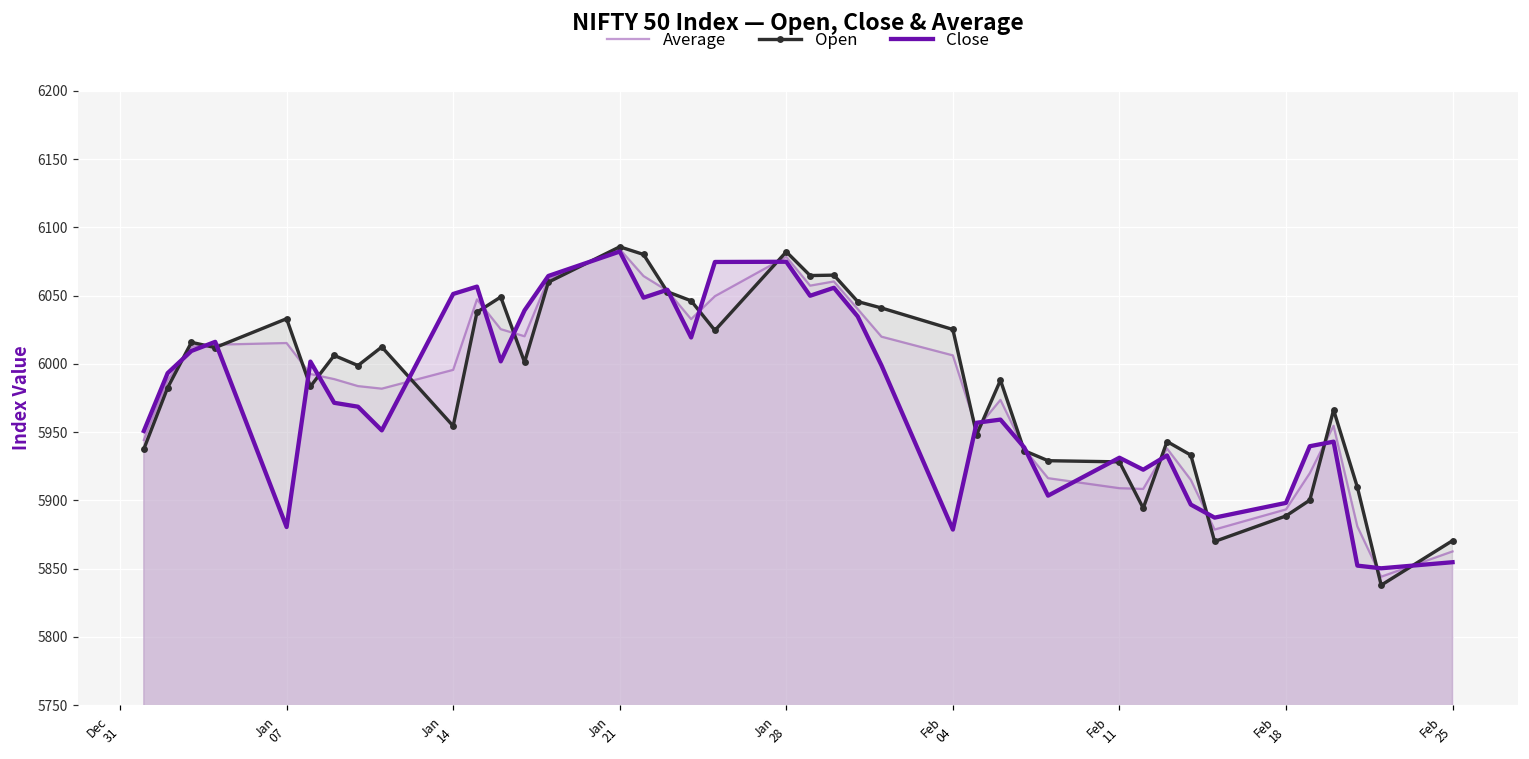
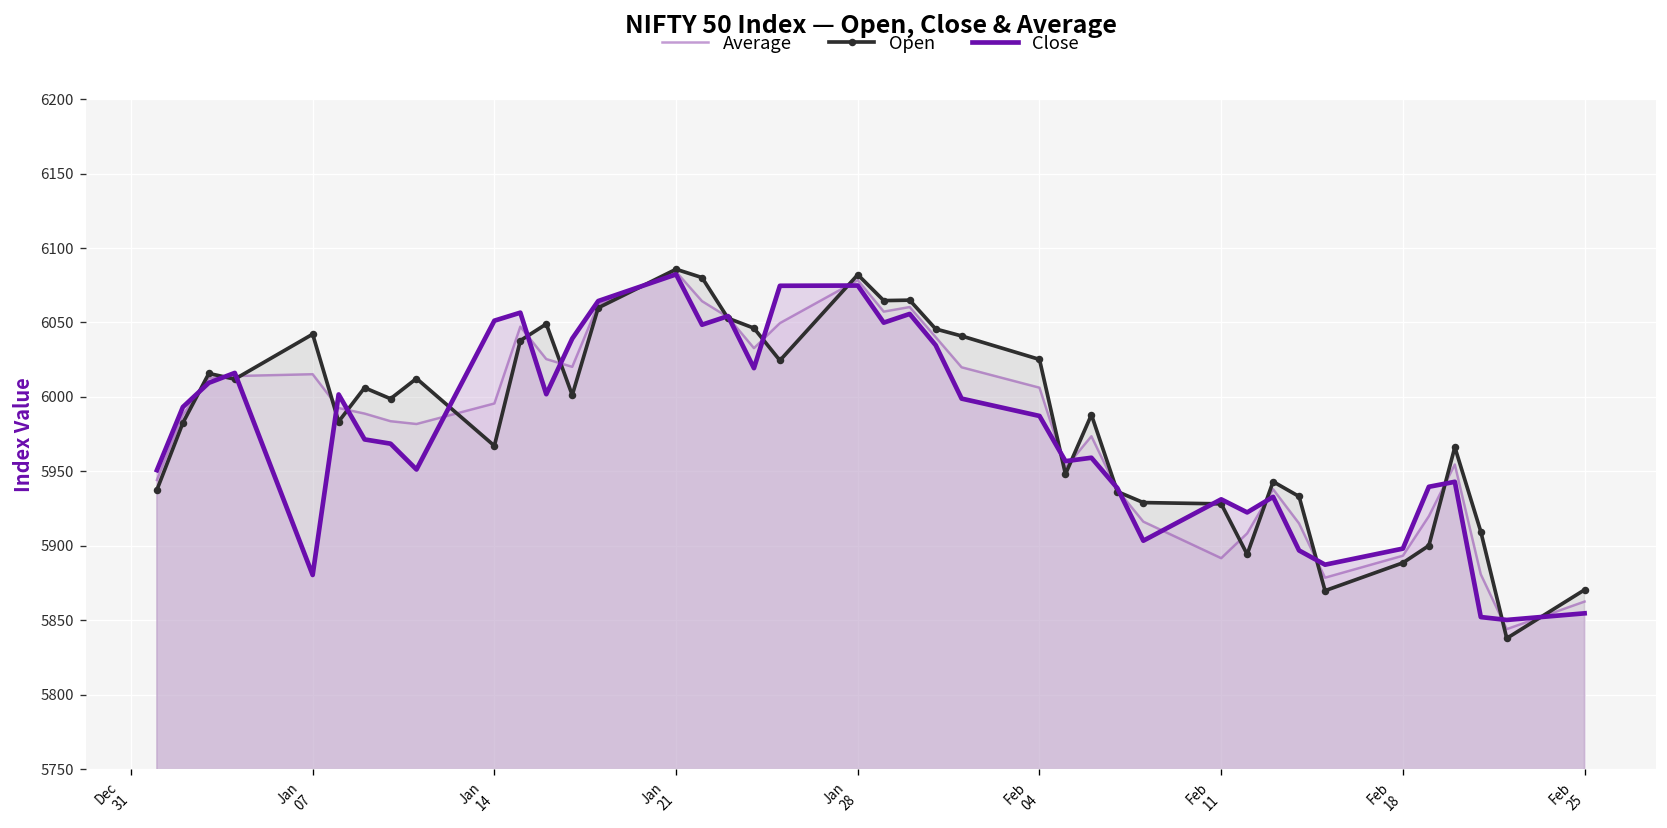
Open, Jan 07: 6033 -> 6042
Open, Jan 14: 5955 -> 5967
Close, Feb 04: 5879 -> 5987
Average, Feb 11: 5909 -> 5892
